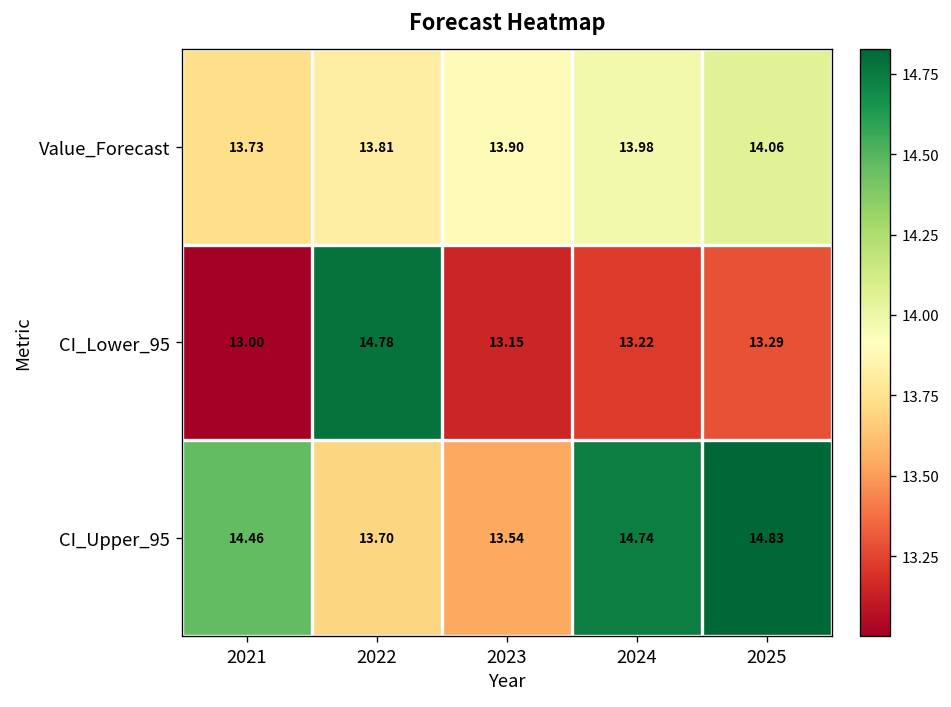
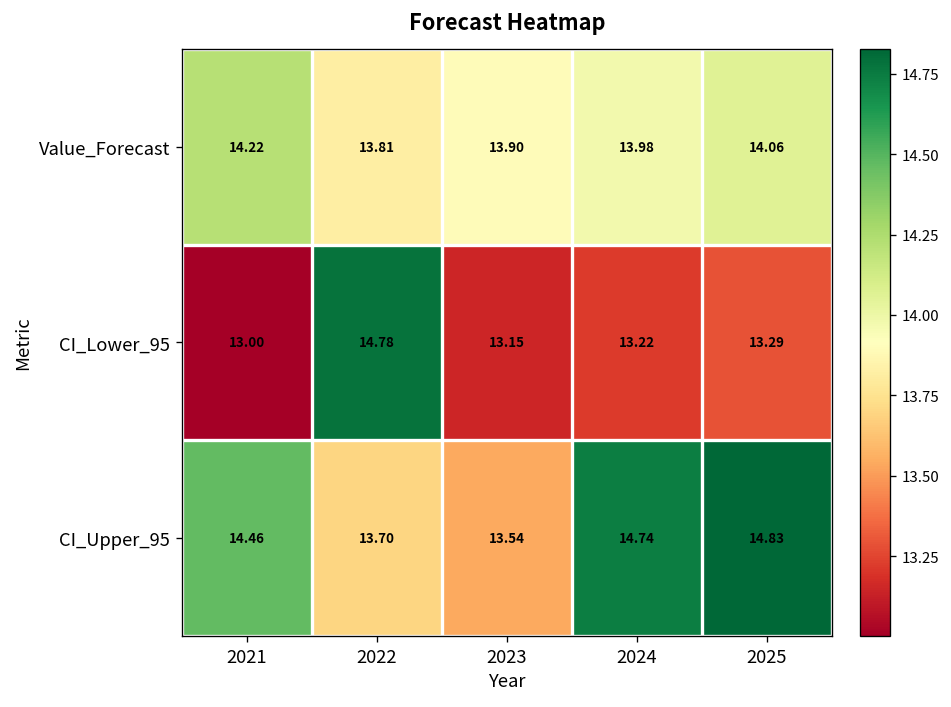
Value_Forecast, 2021: 13.73 -> 14.22
